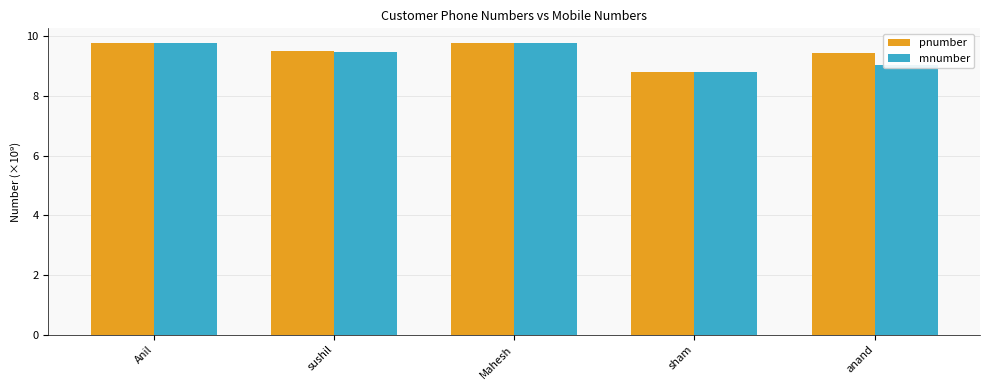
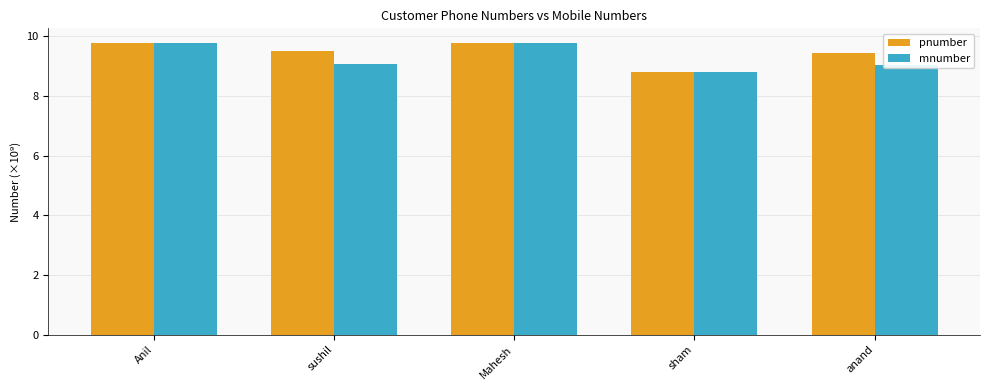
mnumber, sushil: 9.5 -> 9.0
